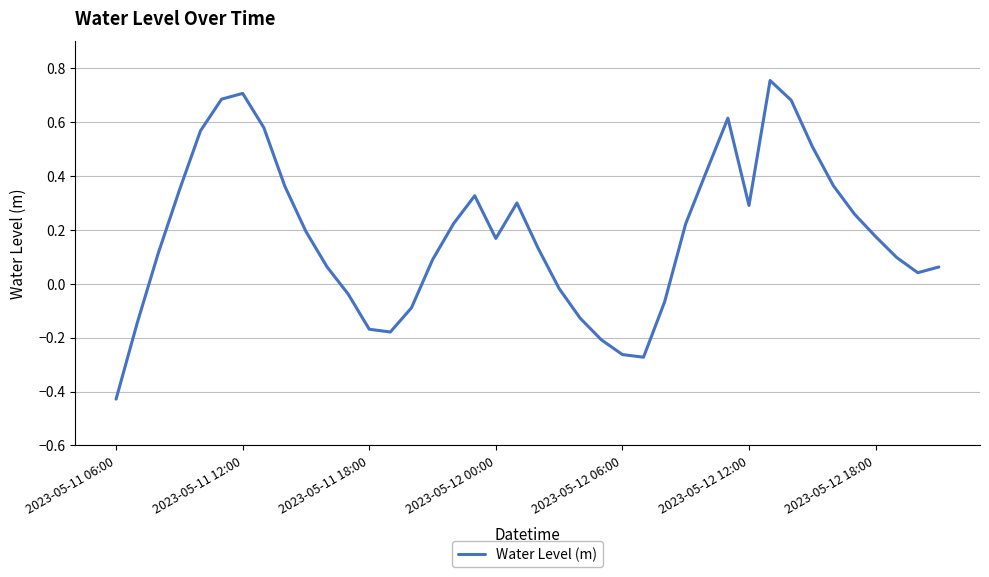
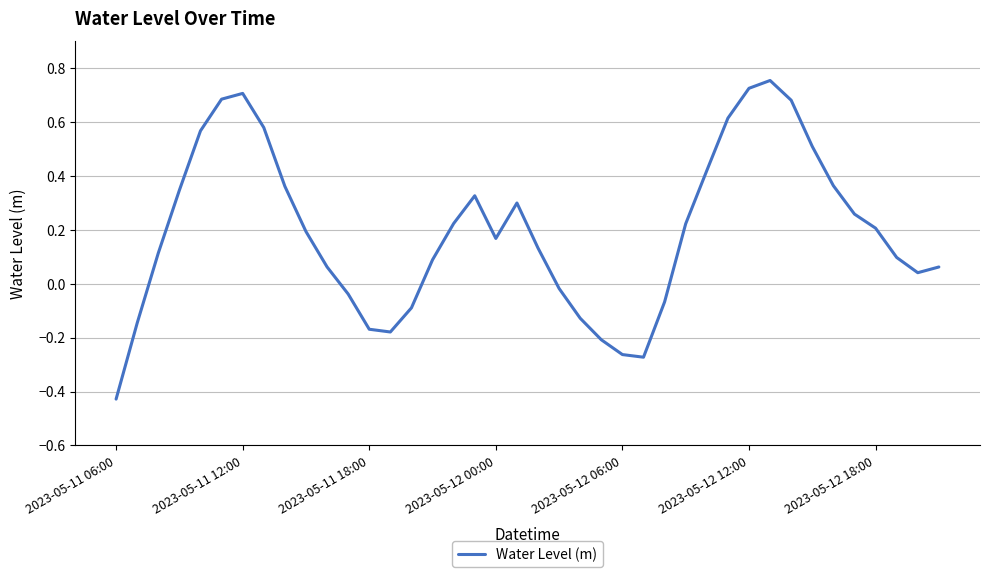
2023-05-12 12:00: 0.29 -> 0.73
2023-05-12 18:00: 0.18 -> 0.21
